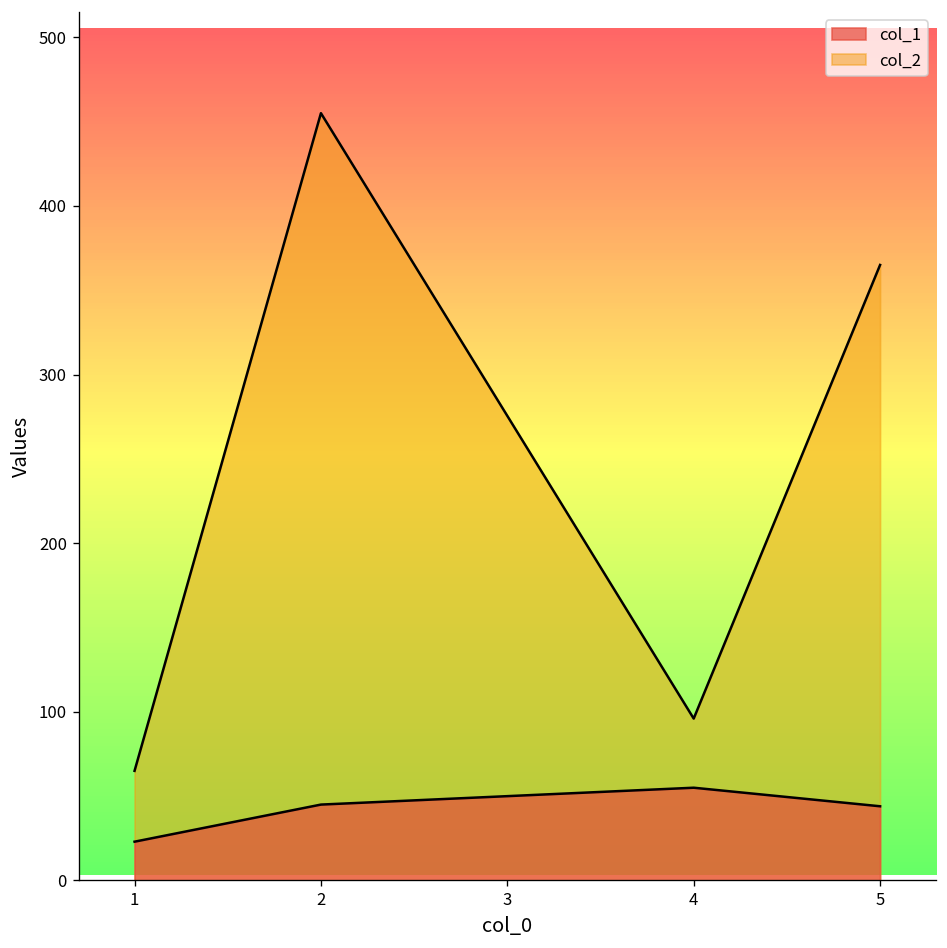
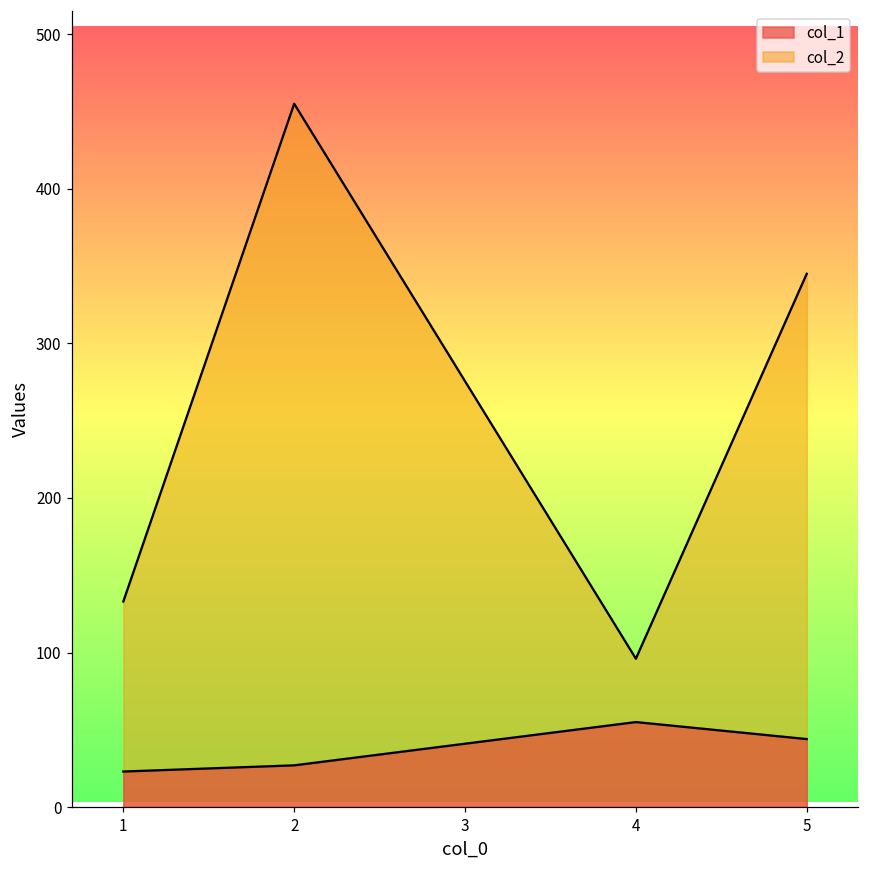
col_2, 1: 65 -> 133
col_1, 2: 45 -> 27
col_2, 5: 365 -> 345
